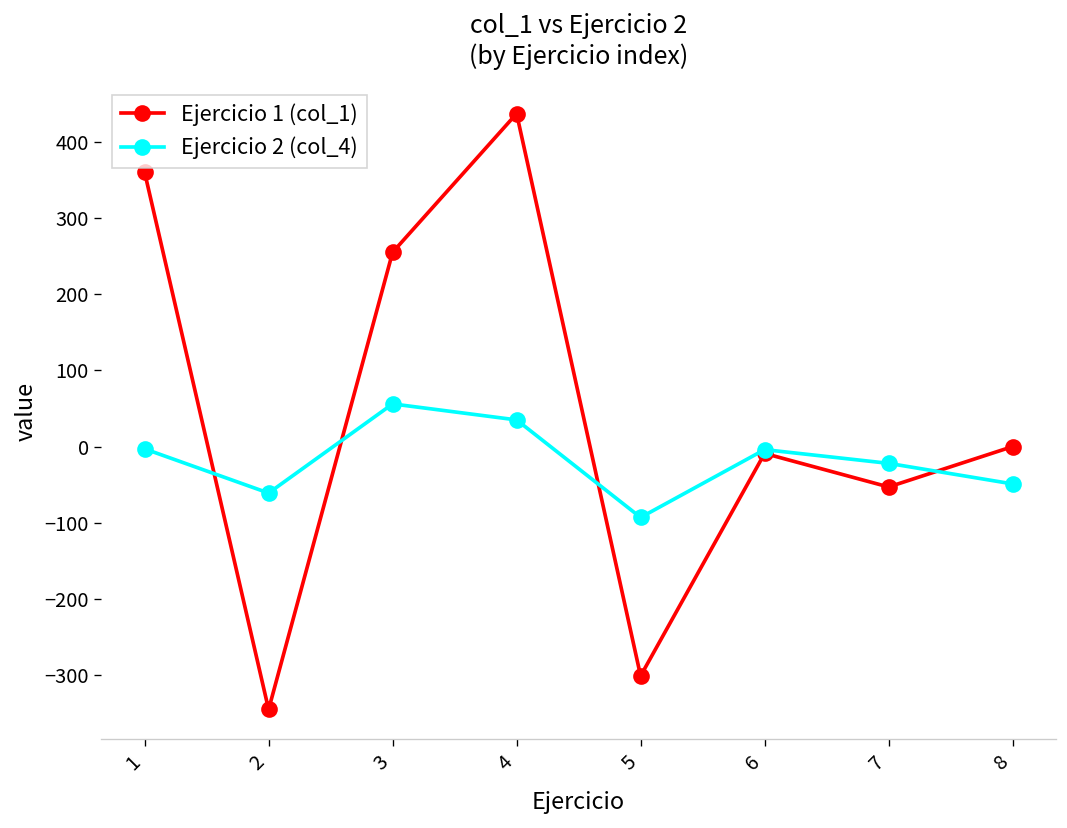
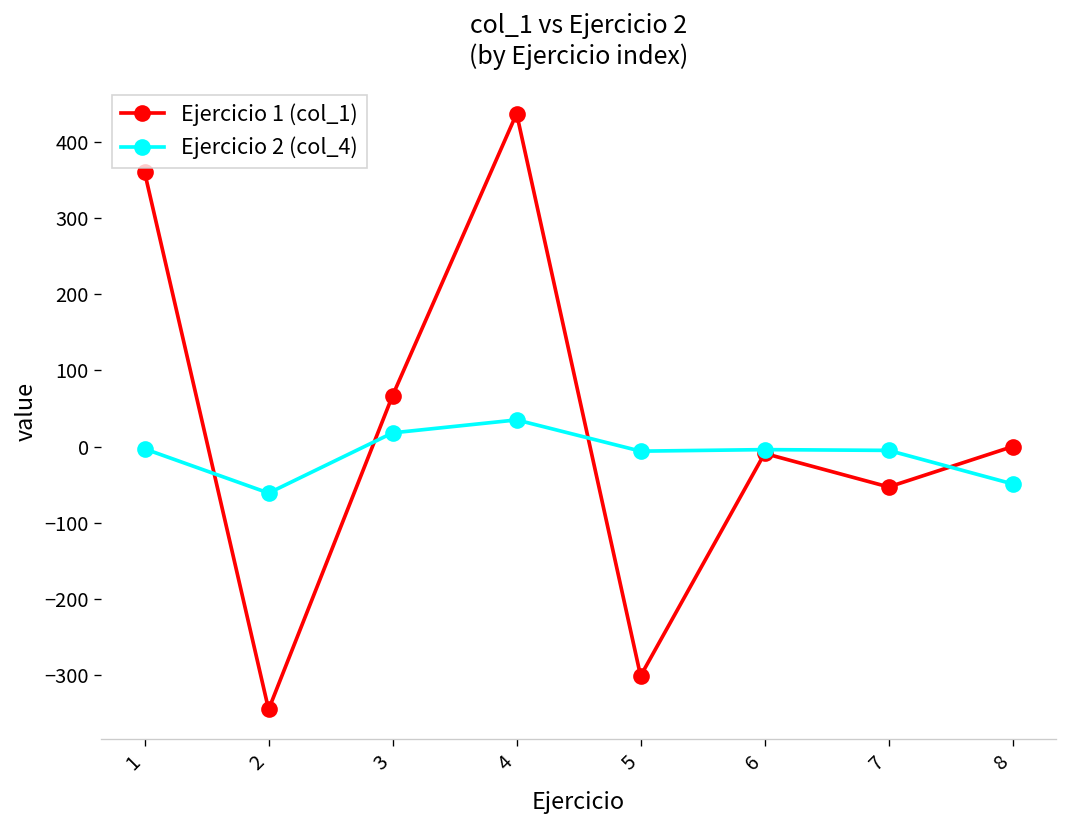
Ejercicio 1 (col_1), 3: 260 -> 70
Ejercicio 2 (col_4), 3: 60 -> 20
Ejercicio 2 (col_4), 5: -90 -> -10
Ejercicio 2 (col_4), 7: -20 -> -10
